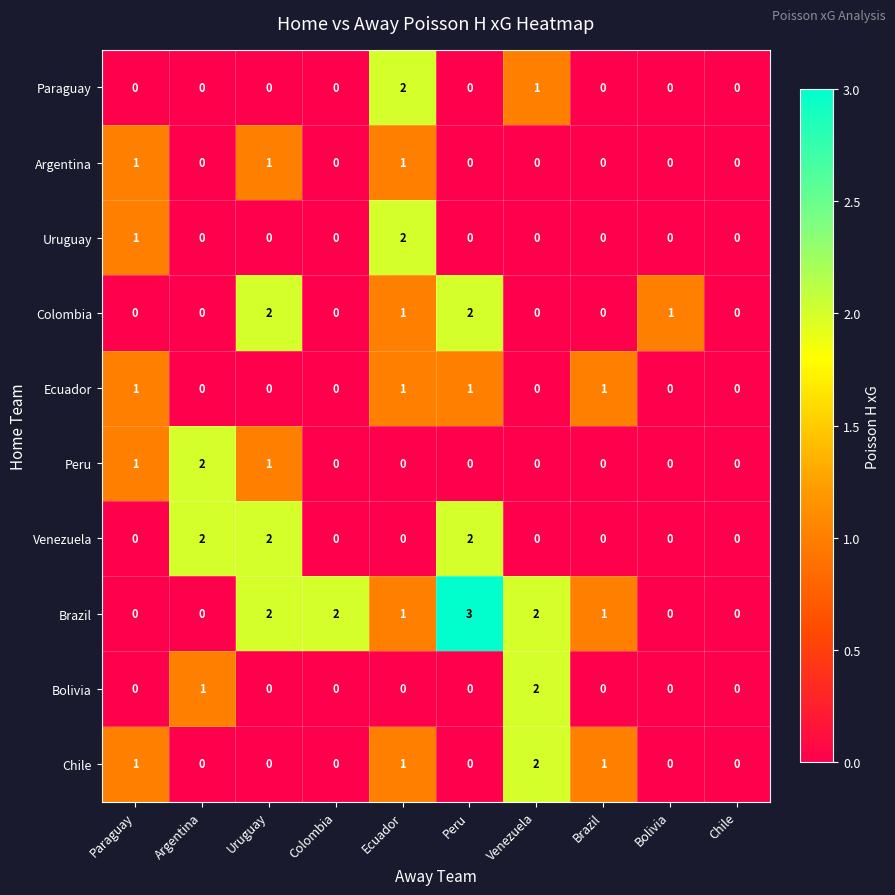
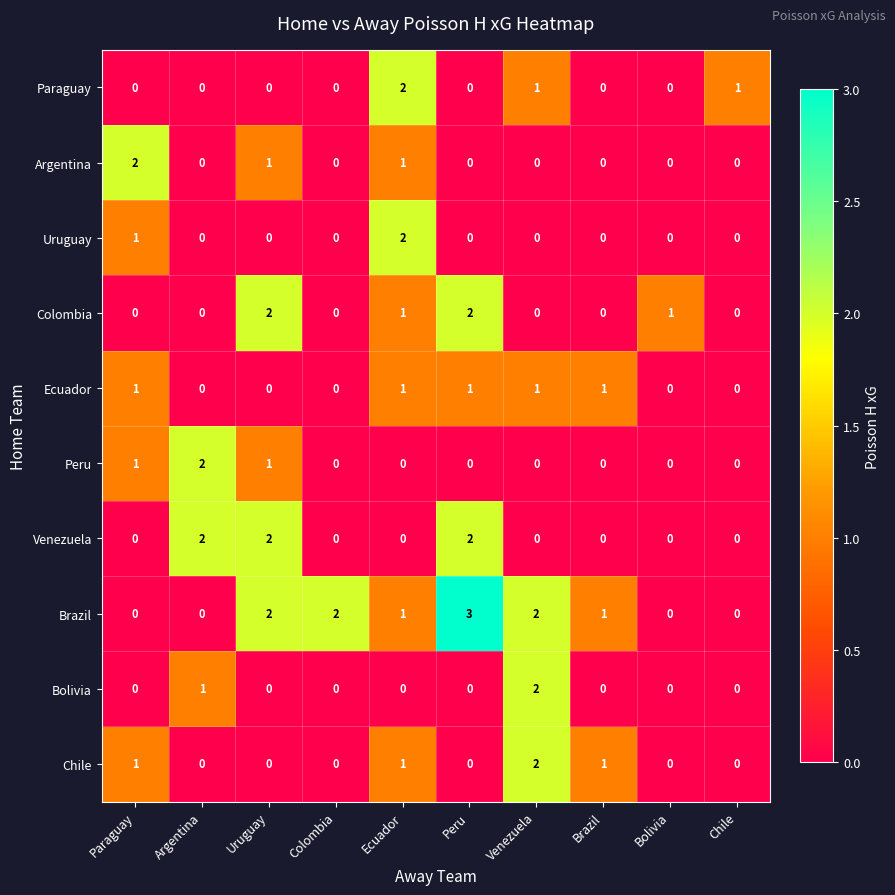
Paraguay, Chile: 0 -> 1
Argentina, Paraguay: 1 -> 2
Ecuador, Venezuela: 0 -> 1
